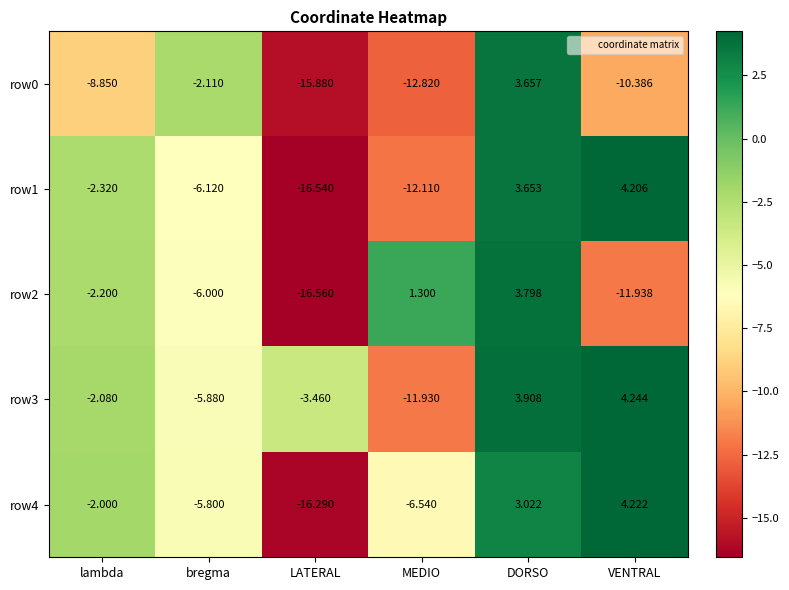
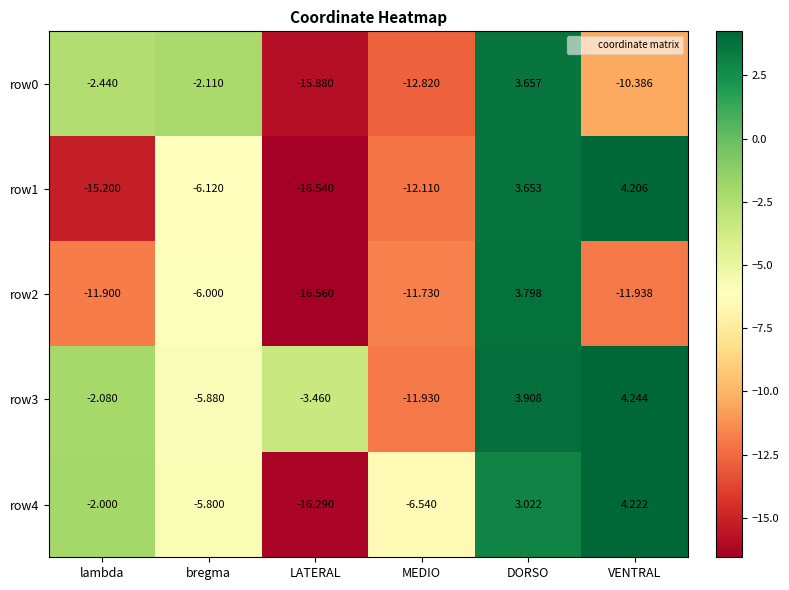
row0, lambda: -8.850 -> -2.440
row1, lambda: -2.320 -> -15.200
row2, lambda: -2.200 -> -11.900
row2, MEDIO: 1.300 -> -11.730
